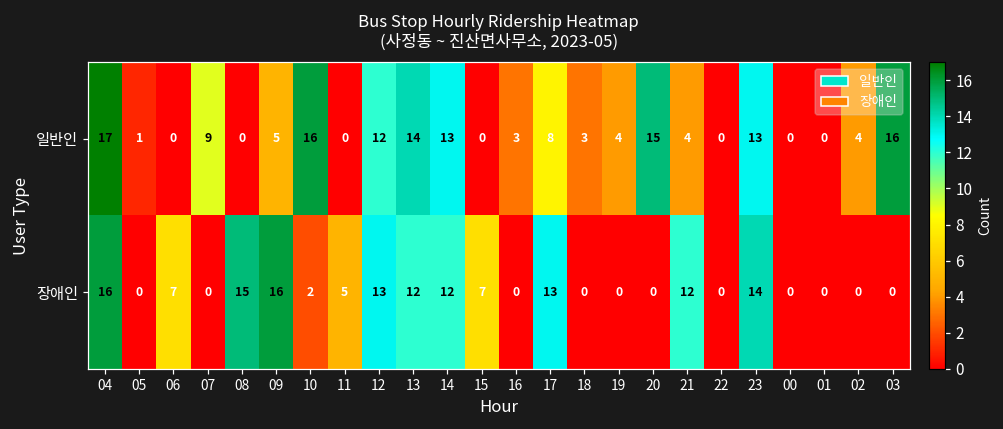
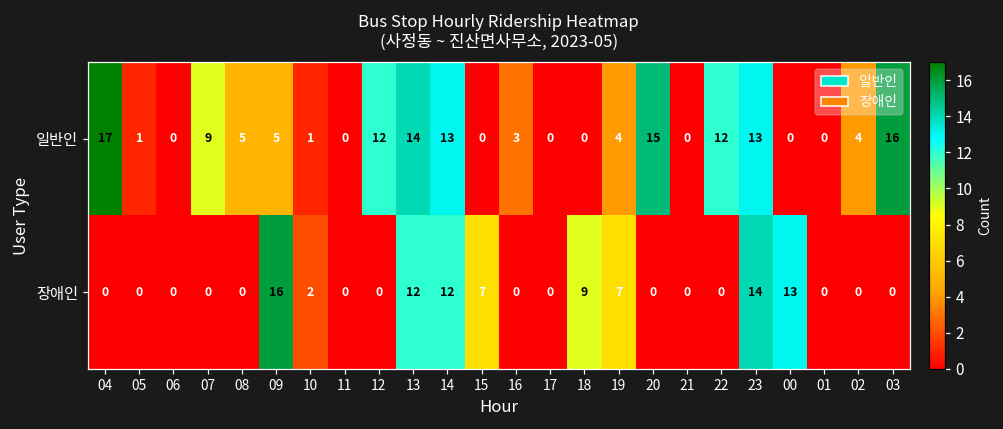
일반인, 08: 0 -> 5
일반인, 10: 16 -> 1
일반인, 17: 8 -> 0
일반인, 18: 3 -> 0
일반인, 21: 4 -> 0
일반인, 22: 0 -> 12
장애인, 04: 16 -> 0
장애인, 06: 7 -> 0
장애인, 08: 15 -> 0
장애인, 11: 5 -> 0
장애인, 12: 13 -> 0
장애인, 17: 13 -> 0
장애인, 18: 0 -> 9
장애인, 19: 0 -> 7
장애인, 21: 12 -> 0
장애인, 00: 0 -> 13
